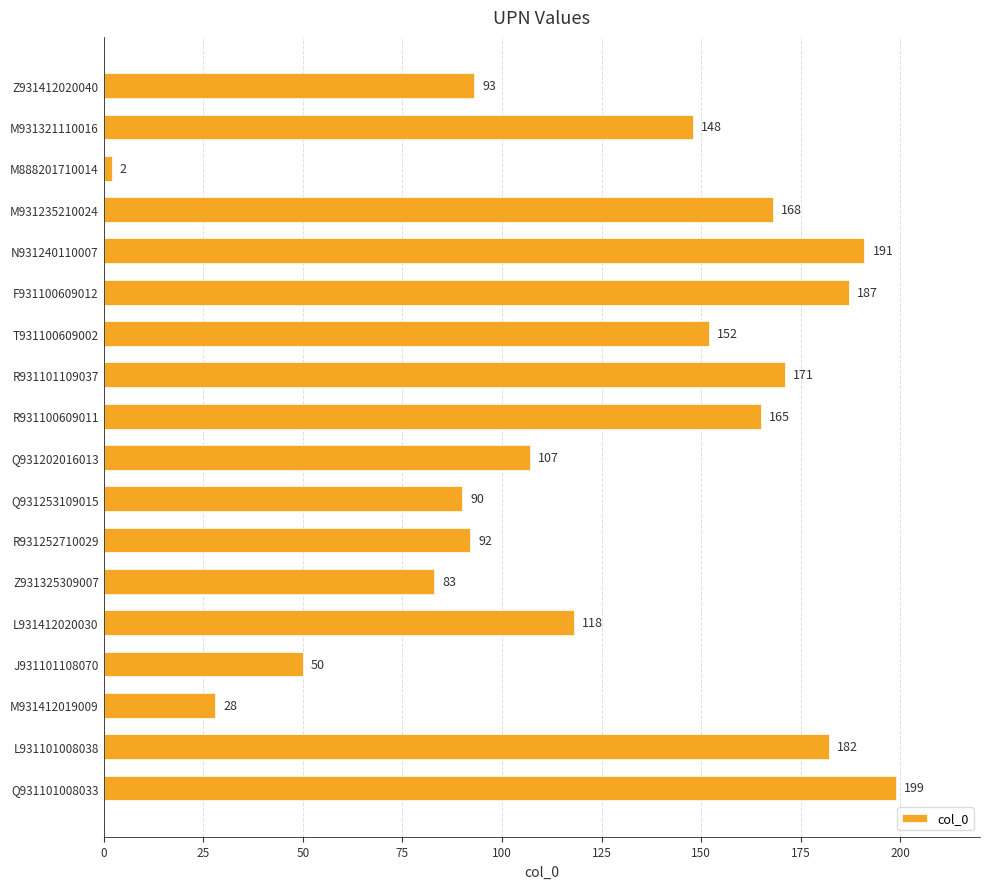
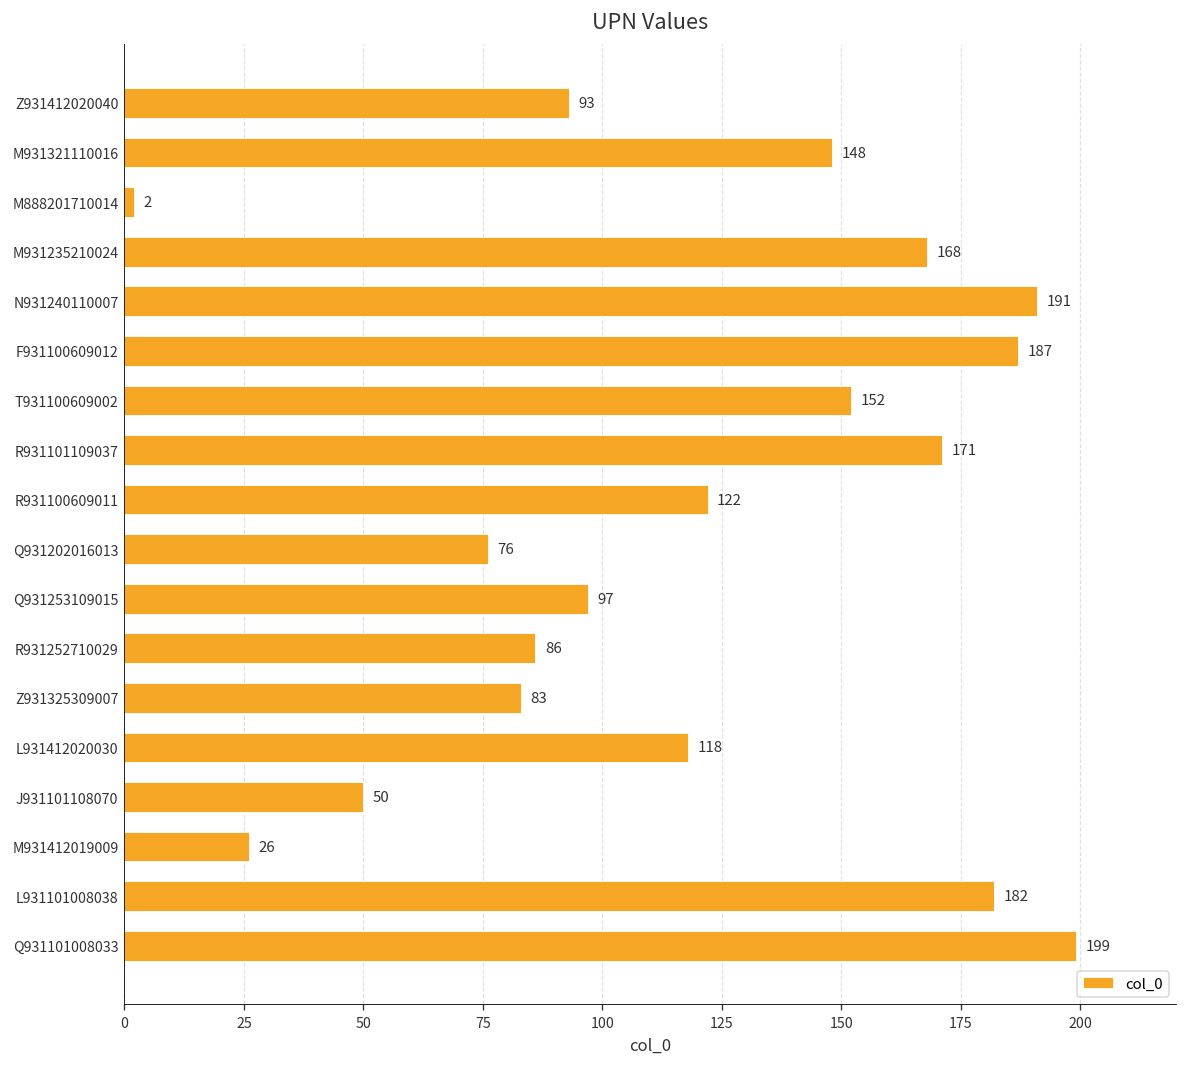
R931100609011: 165 -> 122
Q931202016013: 107 -> 76
Q931253109015: 90 -> 97
R931252710029: 92 -> 86
M931412019009: 28 -> 26
